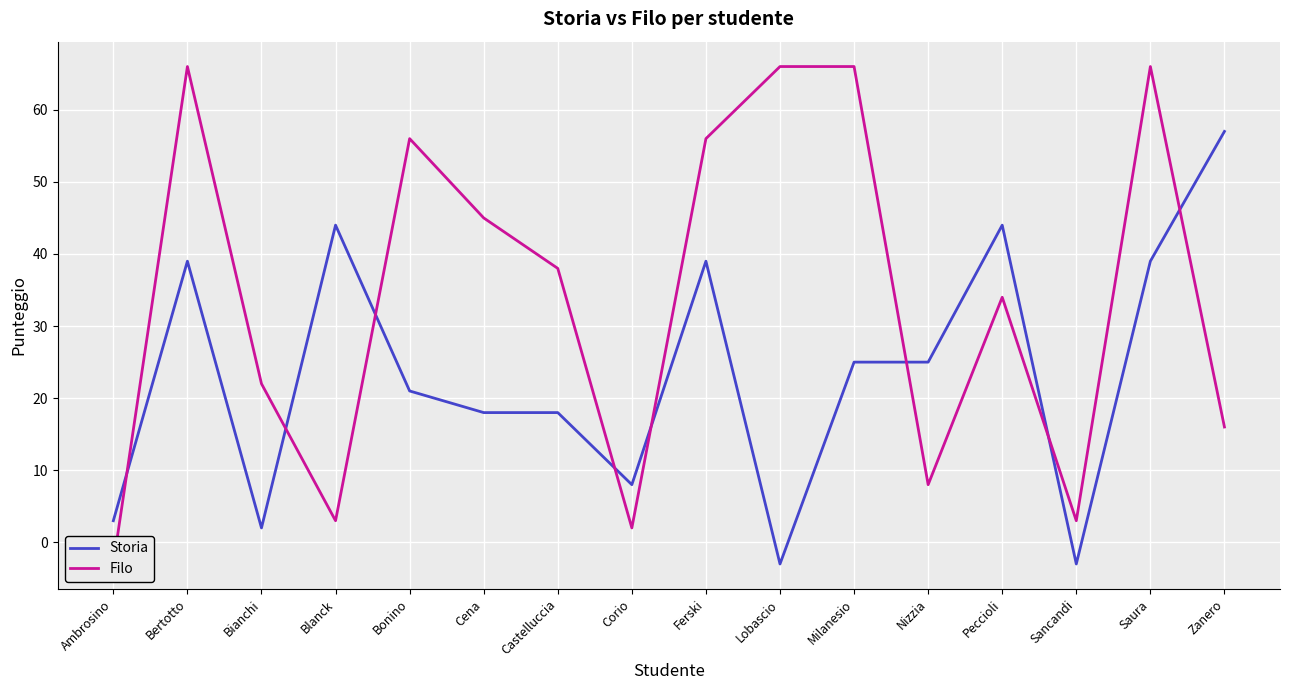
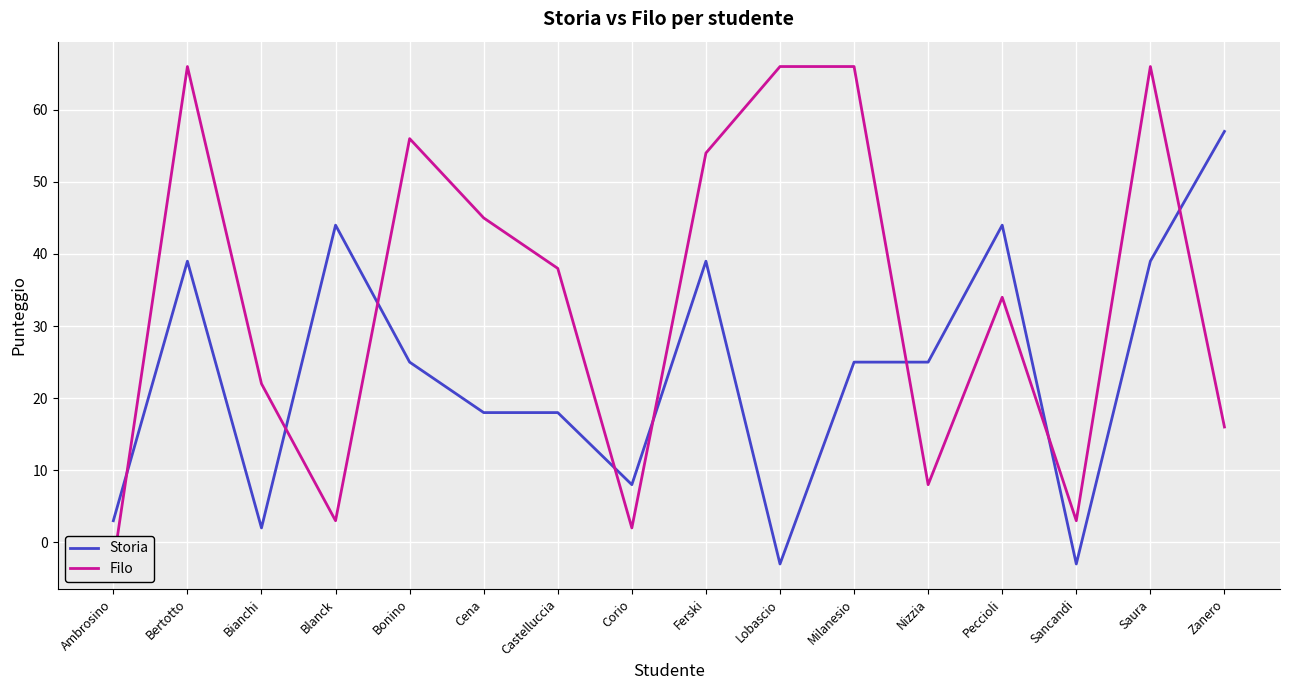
Storia, Bonino: 21 -> 25
Filo, Ferski: 56 -> 54
